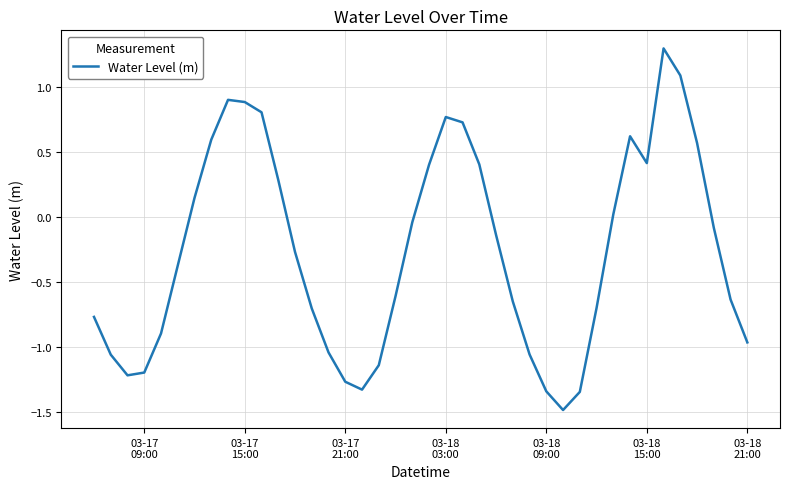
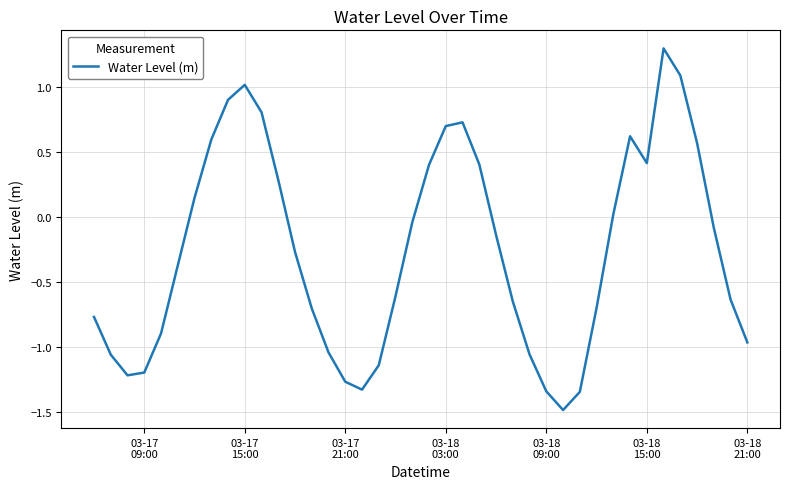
03-17 15:00: 0.88 -> 1.02
03-18 03:00: 0.77 -> 0.70
